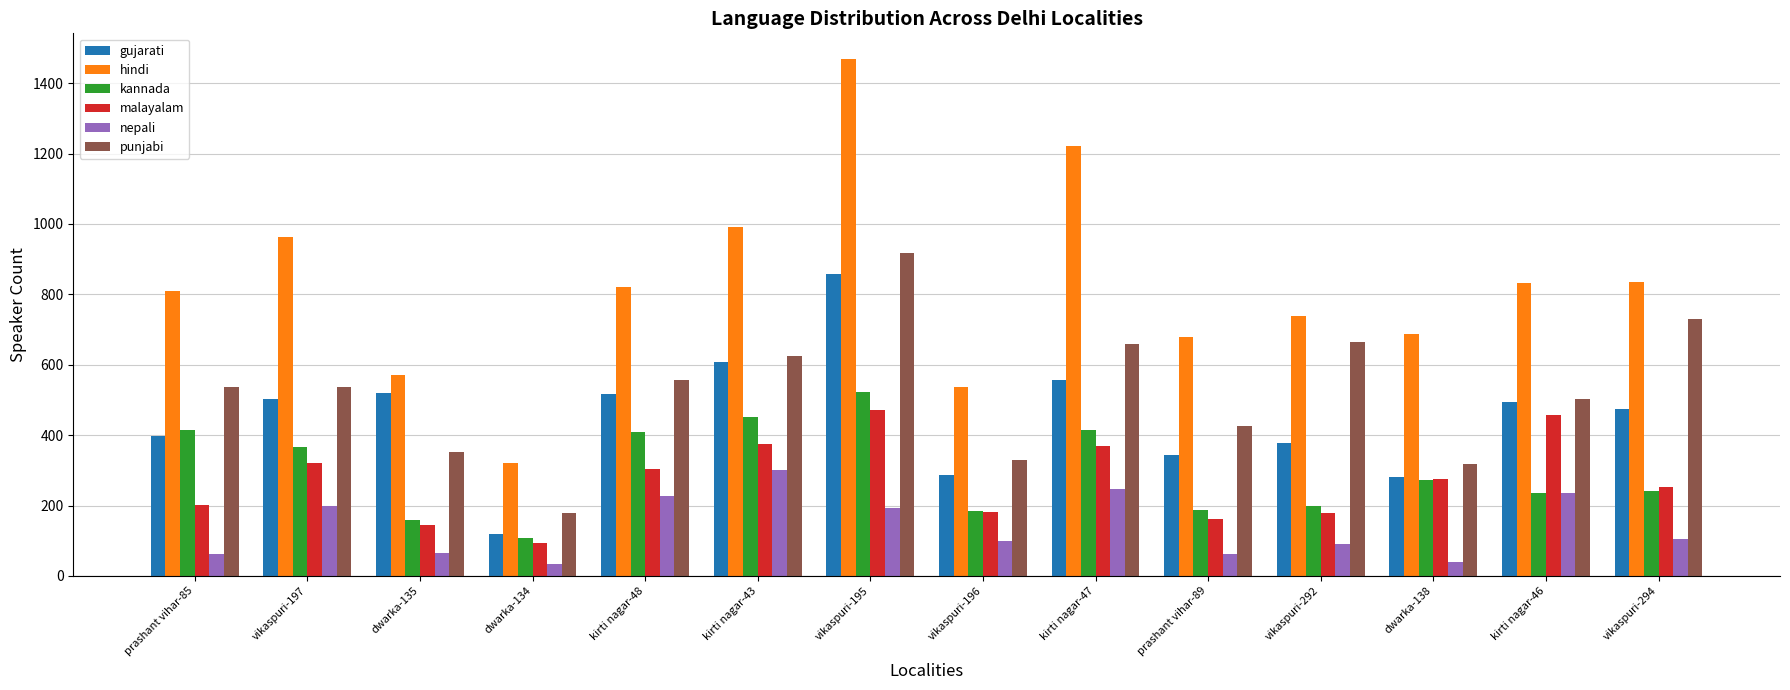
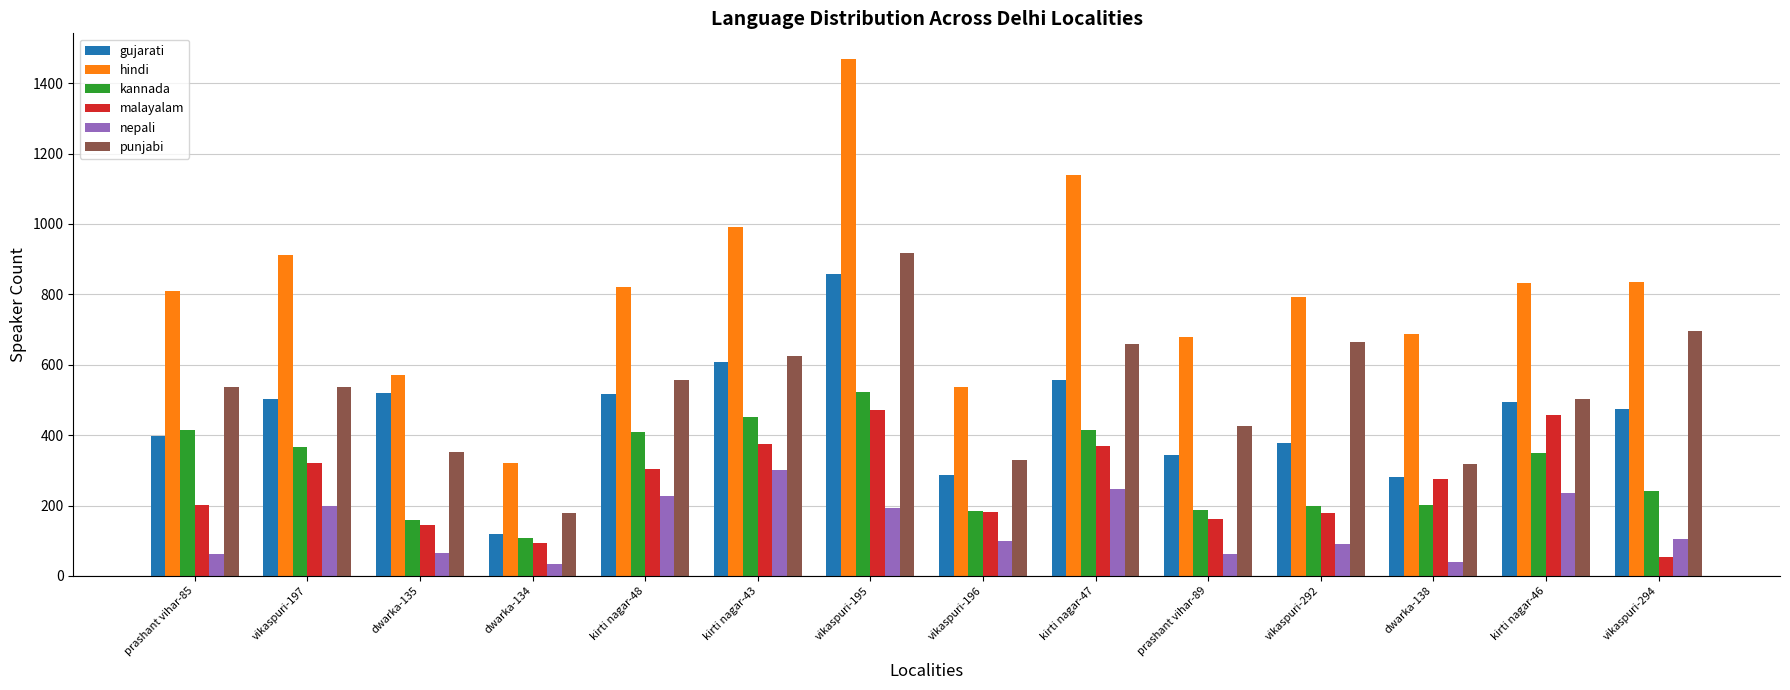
hindi, vikaspuri-197: 960 -> 910
hindi, kirti nagar-47: 1220 -> 1140
hindi, vikaspuri-292: 740 -> 790
kannada, dwarka-138: 270 -> 200
kannada, kirti nagar-46: 240 -> 350
malayalam, vikaspuri-294: 250 -> 50
punjabi, vikaspuri-294: 730 -> 700
